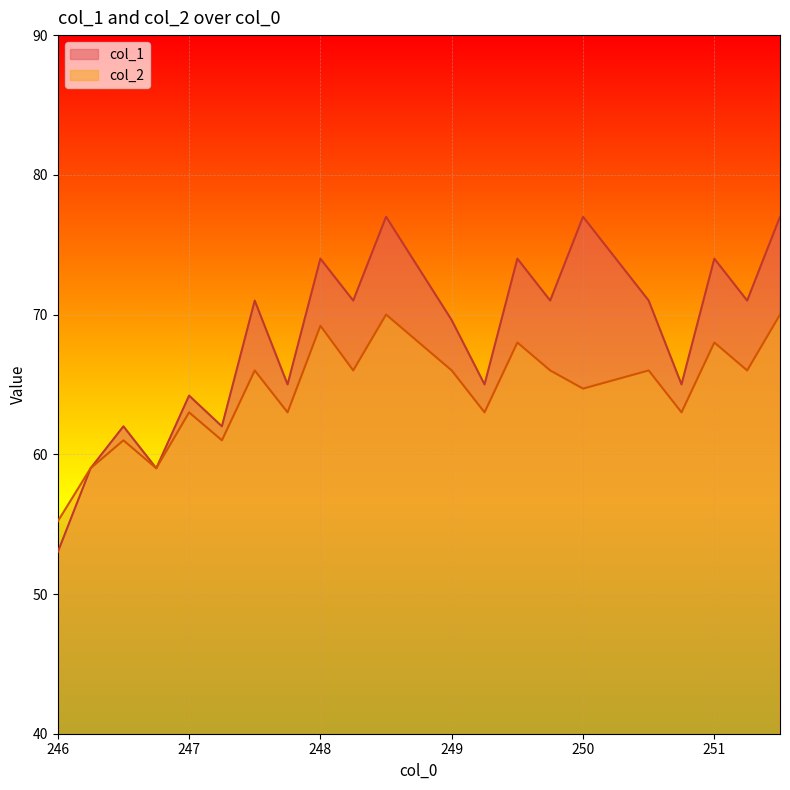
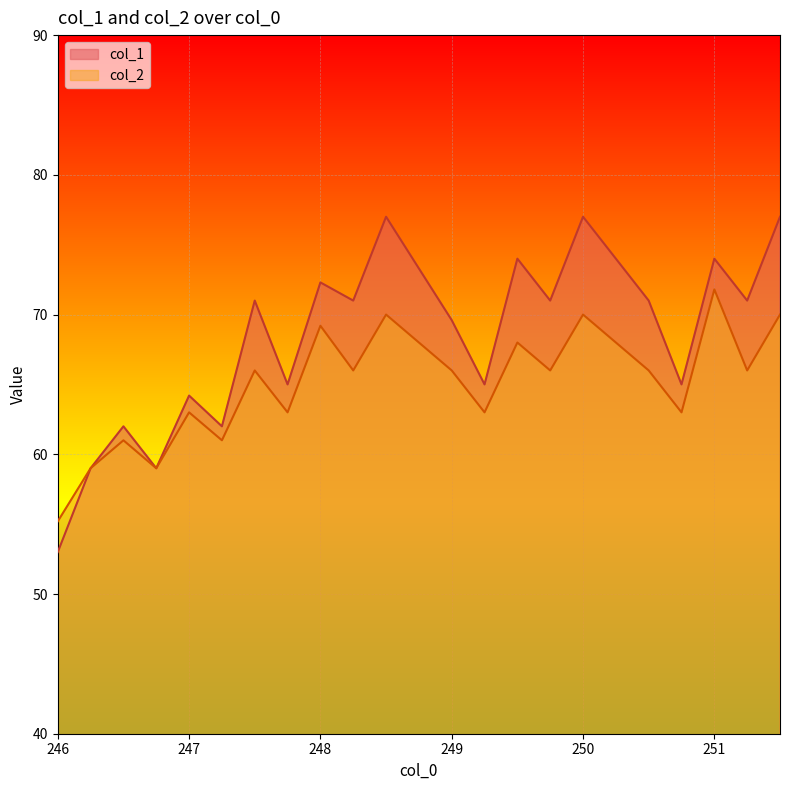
col_1, 248: 74.0 -> 72.3
col_2, 250: 64.7 -> 70.0
col_2, 251: 68.0 -> 71.8
